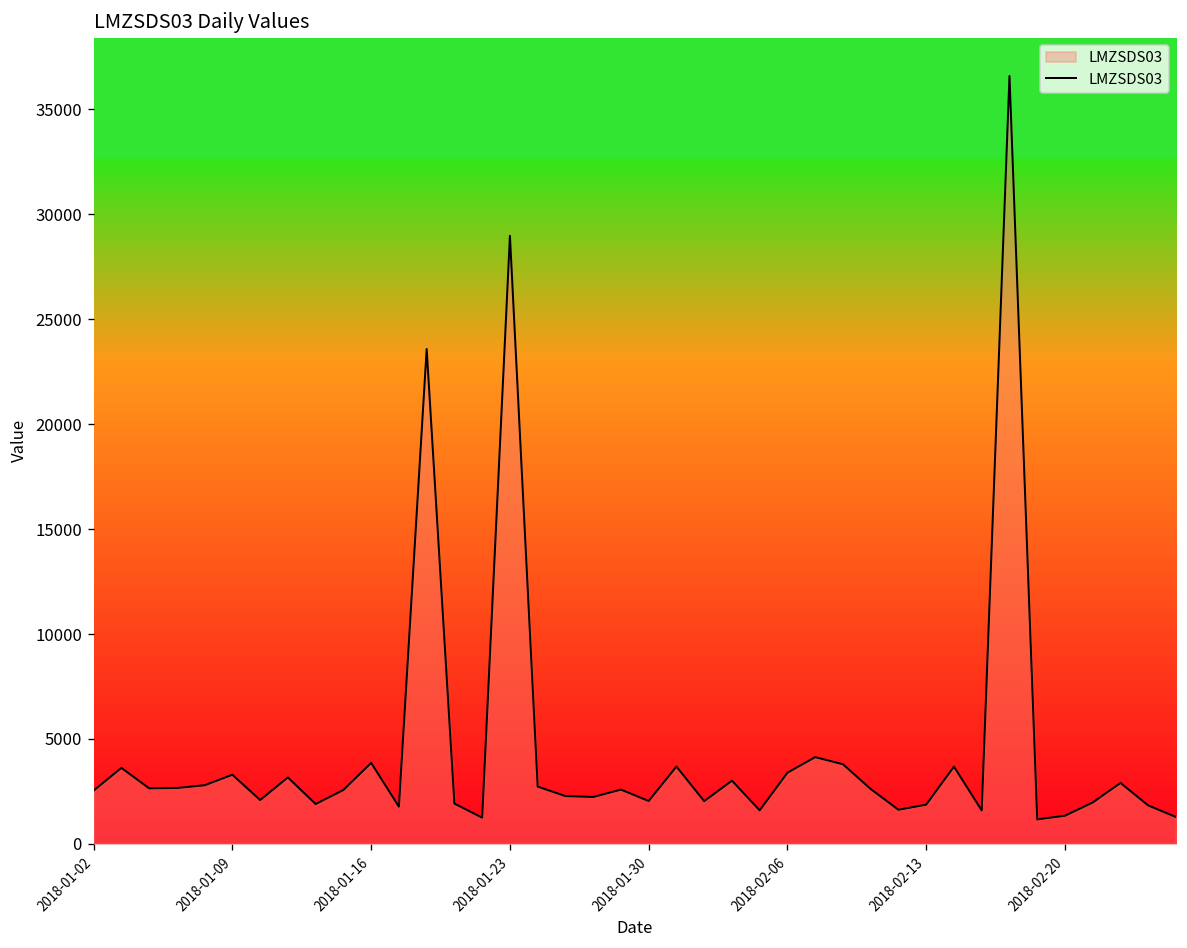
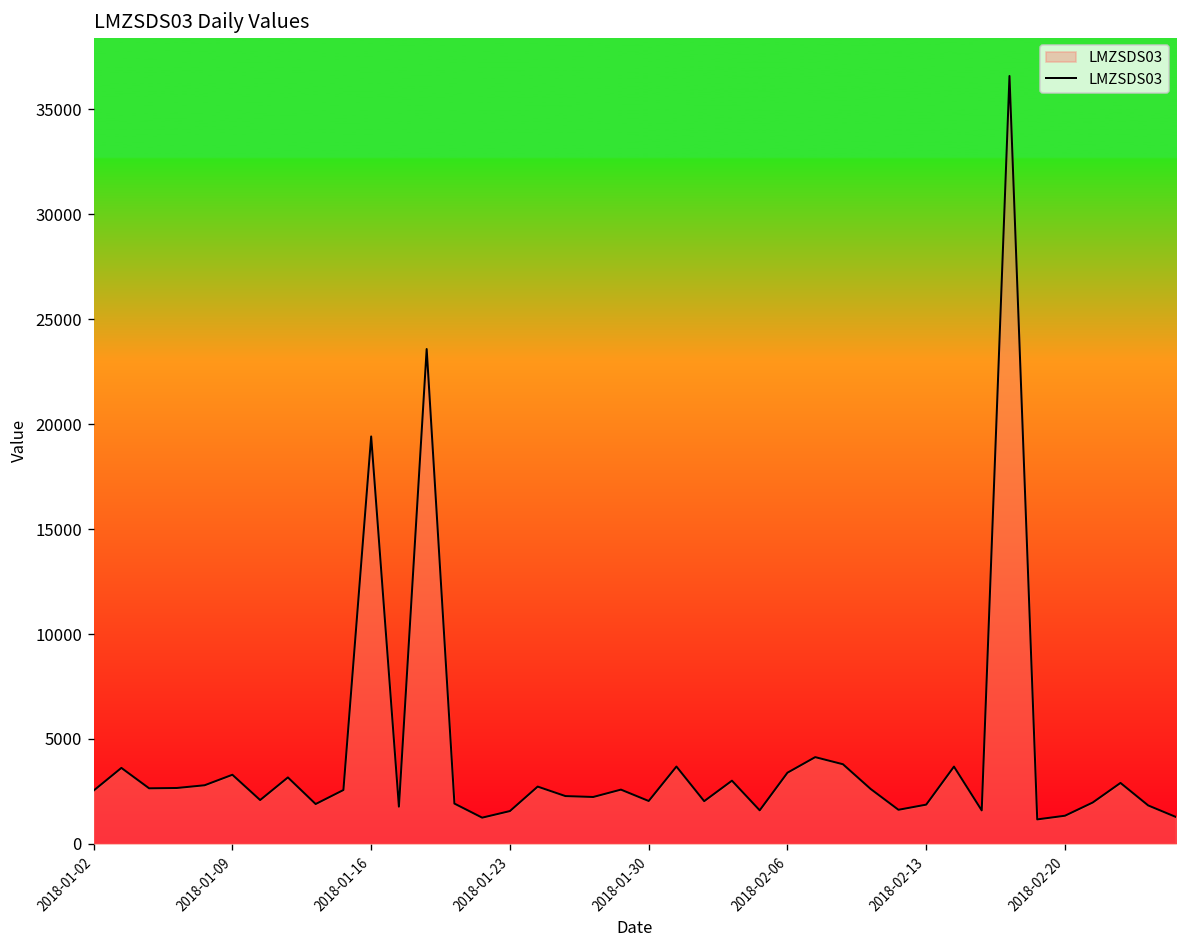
2018-01-16: 3900 -> 19400
2018-01-23: 29000 -> 1600
